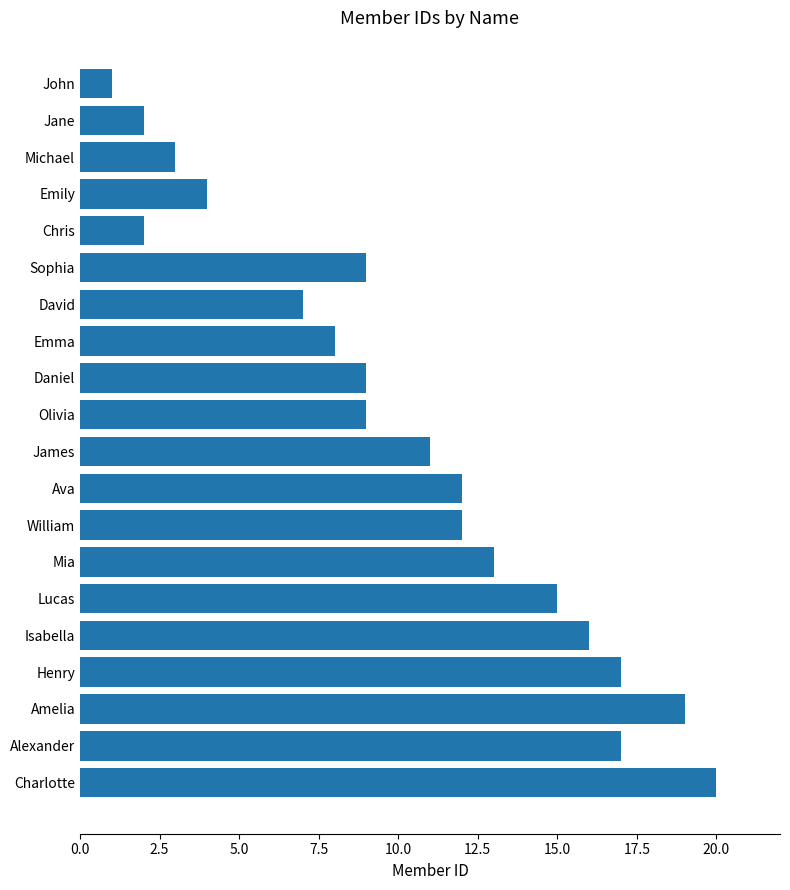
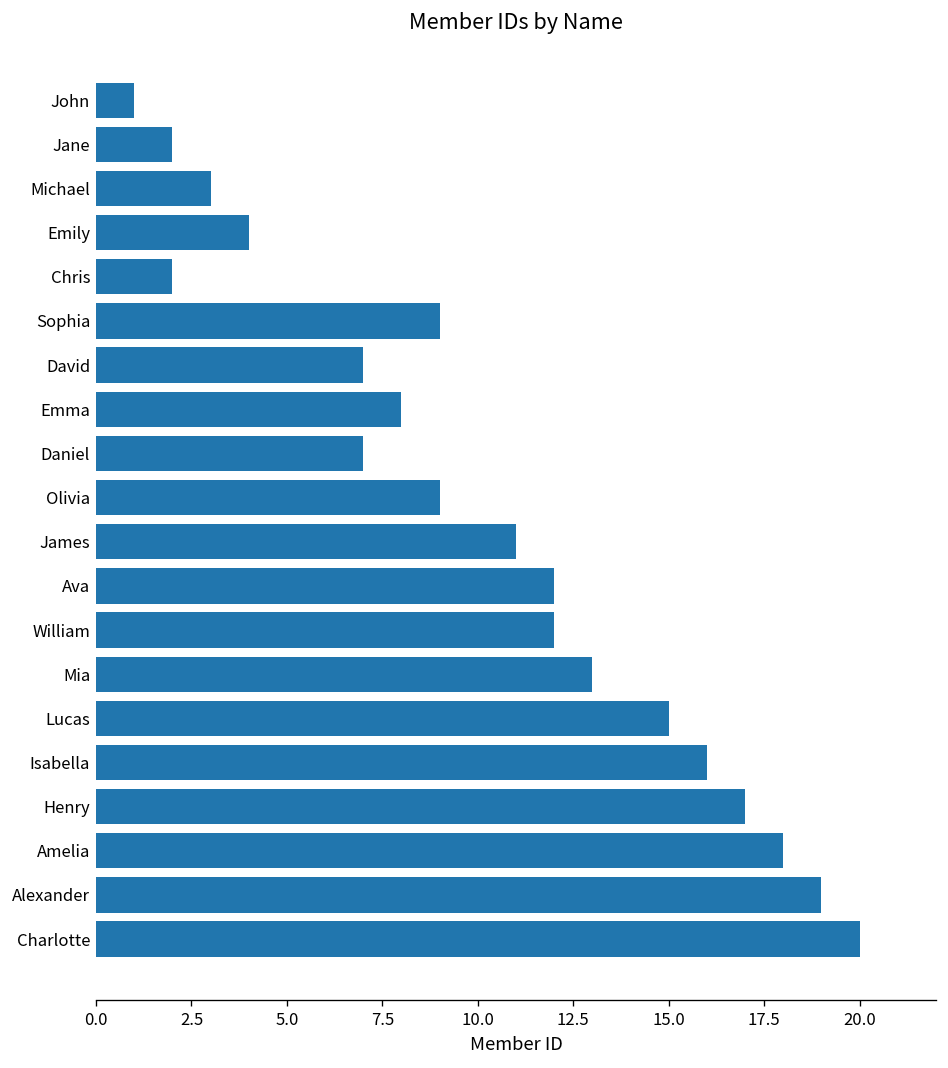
Daniel: 9 -> 7
Amelia: 19 -> 18
Alexander: 17 -> 19
